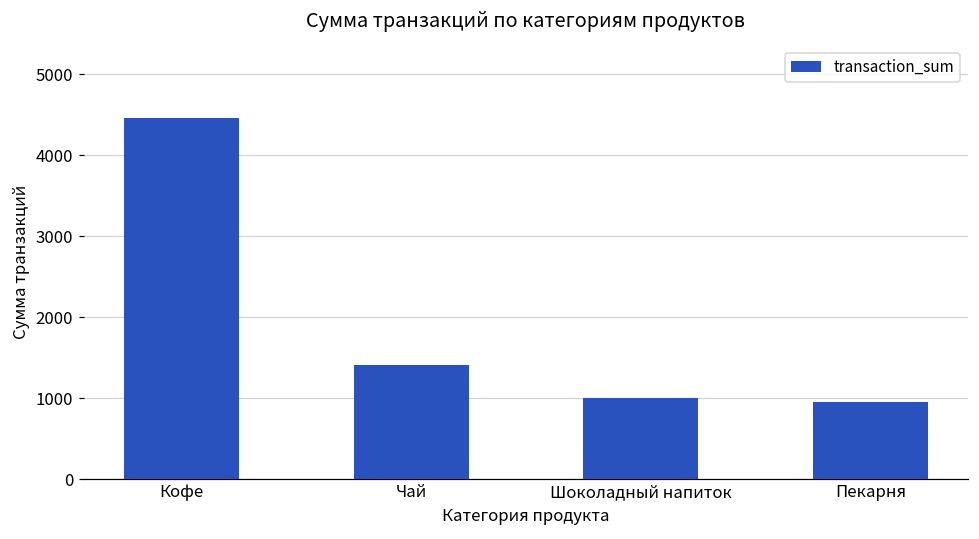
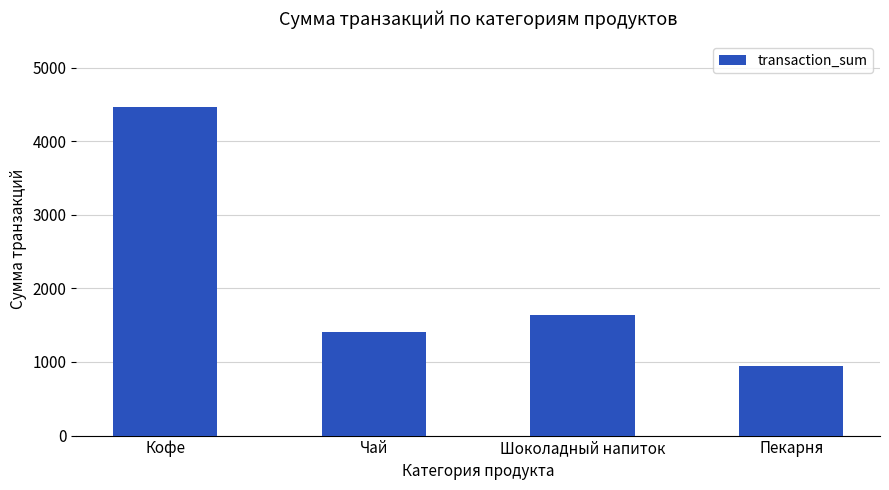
Шоколадный напиток: 1000 -> 1600
